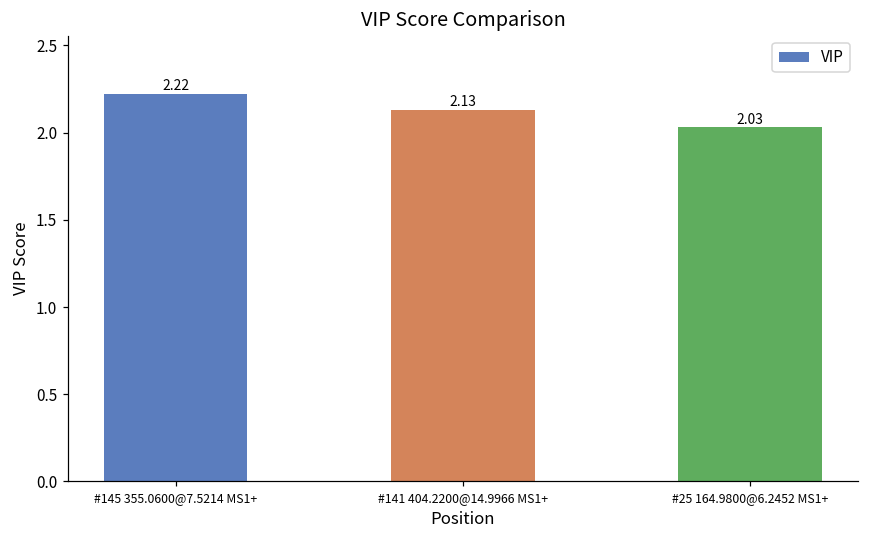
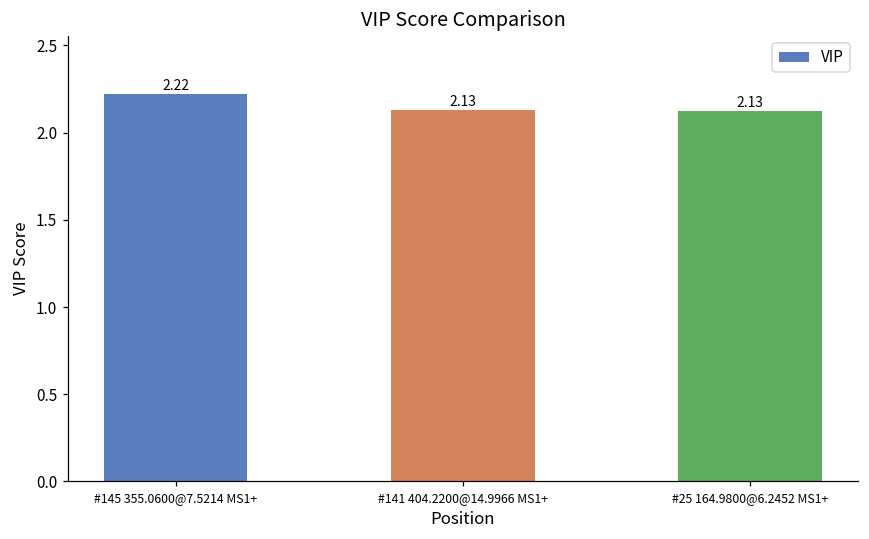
#25 164.9800@6.2452 MS1+: 2.03 -> 2.13
